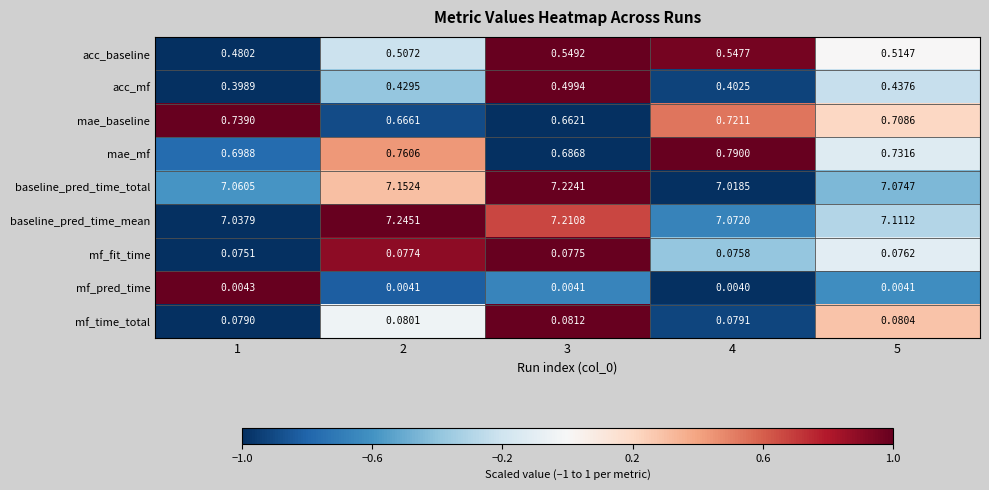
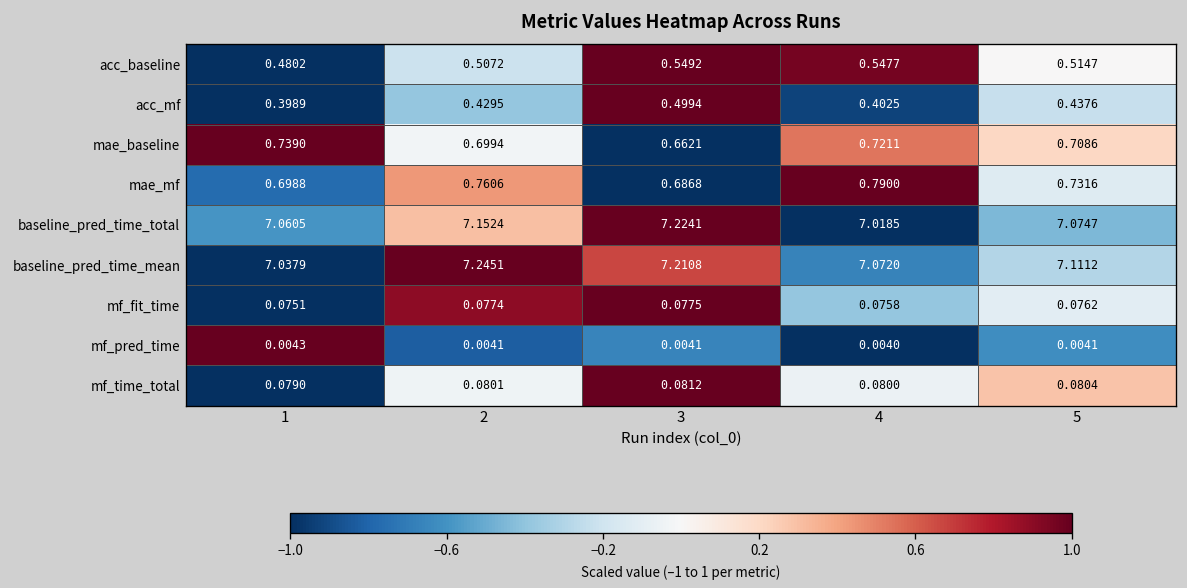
mae_baseline, 2: 0.6661 -> 0.6994
mf_time_total, 4: 0.0791 -> 0.0800
